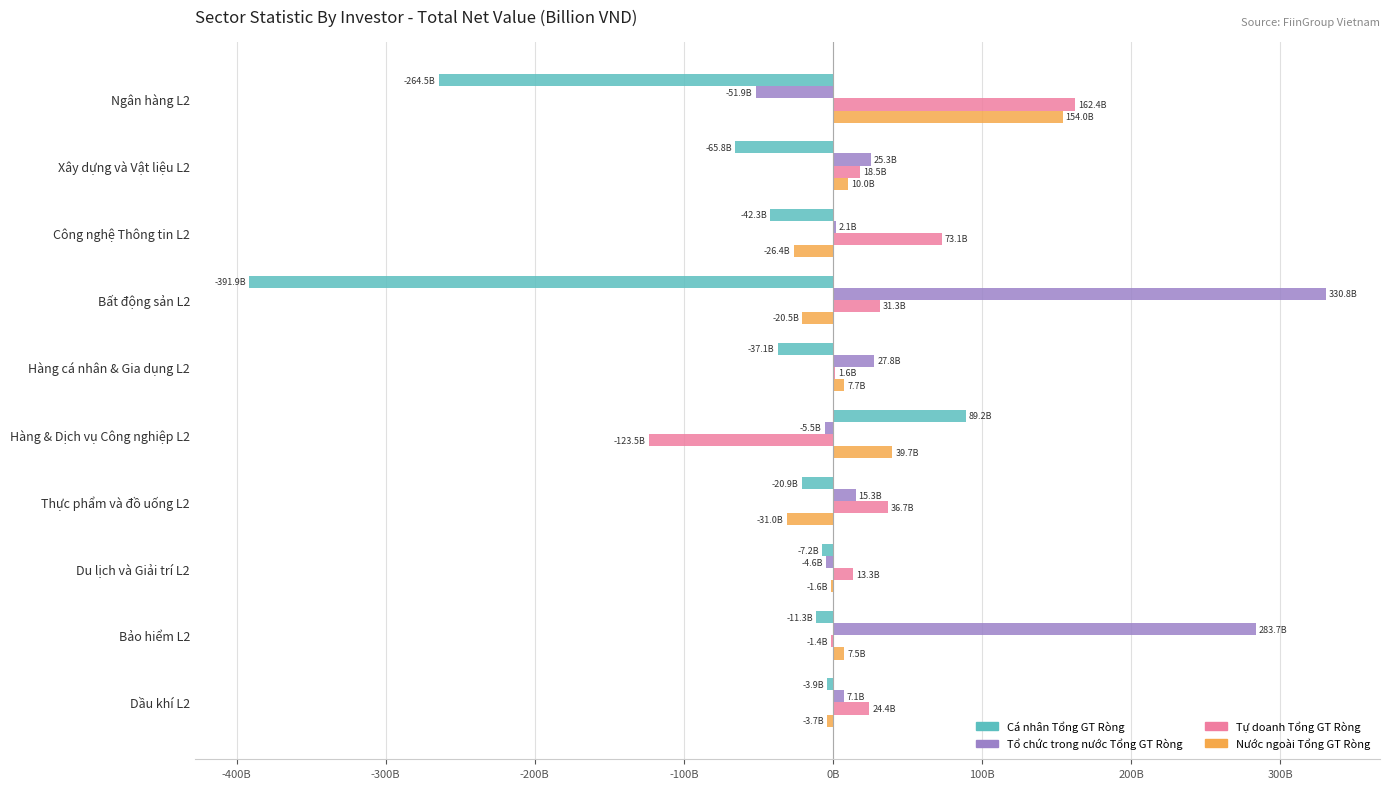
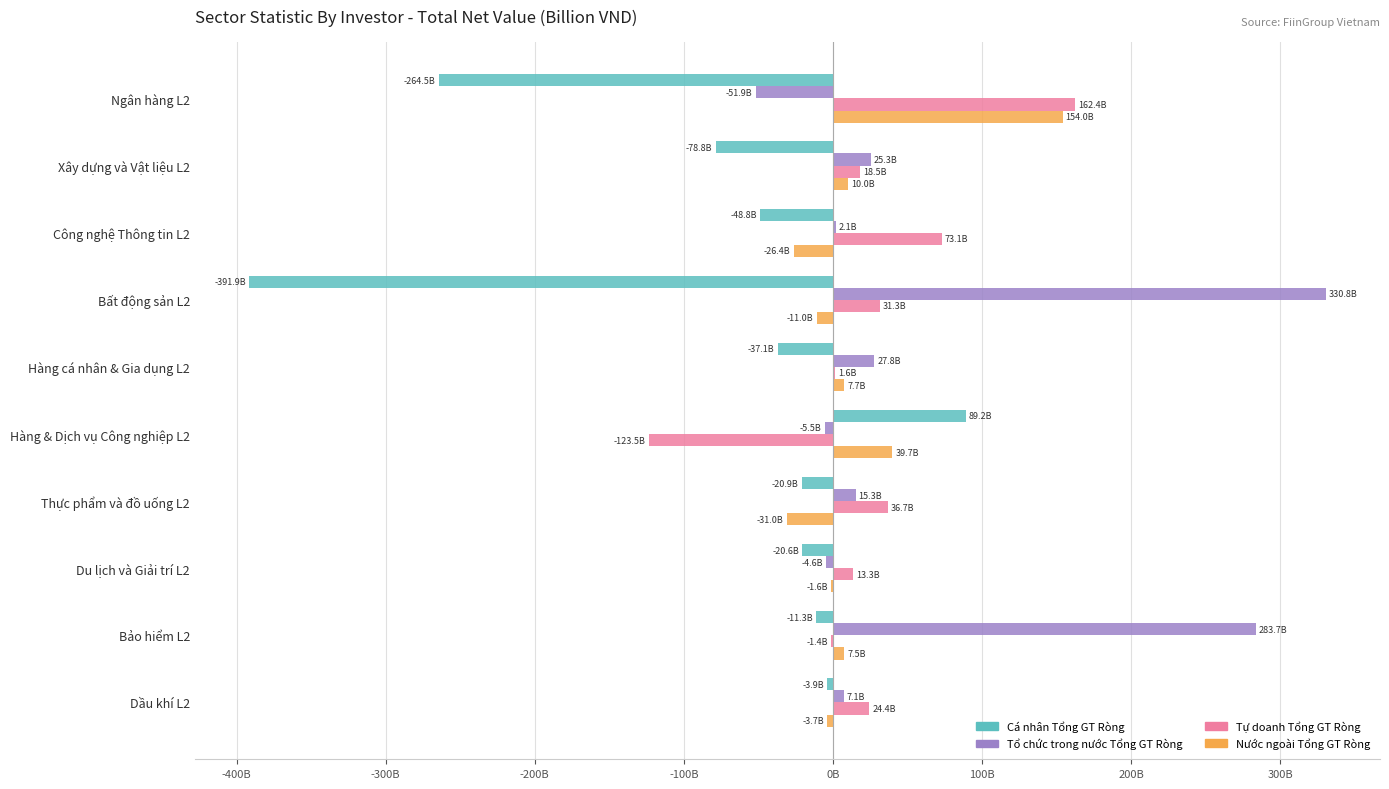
Cá nhân Tổng GT Ròng, Xây dựng và Vật liệu L2: -65.8B -> -78.8B
Cá nhân Tổng GT Ròng, Công nghệ Thông tin L2: -42.3B -> -48.8B
Nước ngoài Tổng GT Ròng, Bất động sản L2: -20.5B -> -11.0B
Cá nhân Tổng GT Ròng, Du lịch và Giải trí L2: -7.2B -> -20.6B
